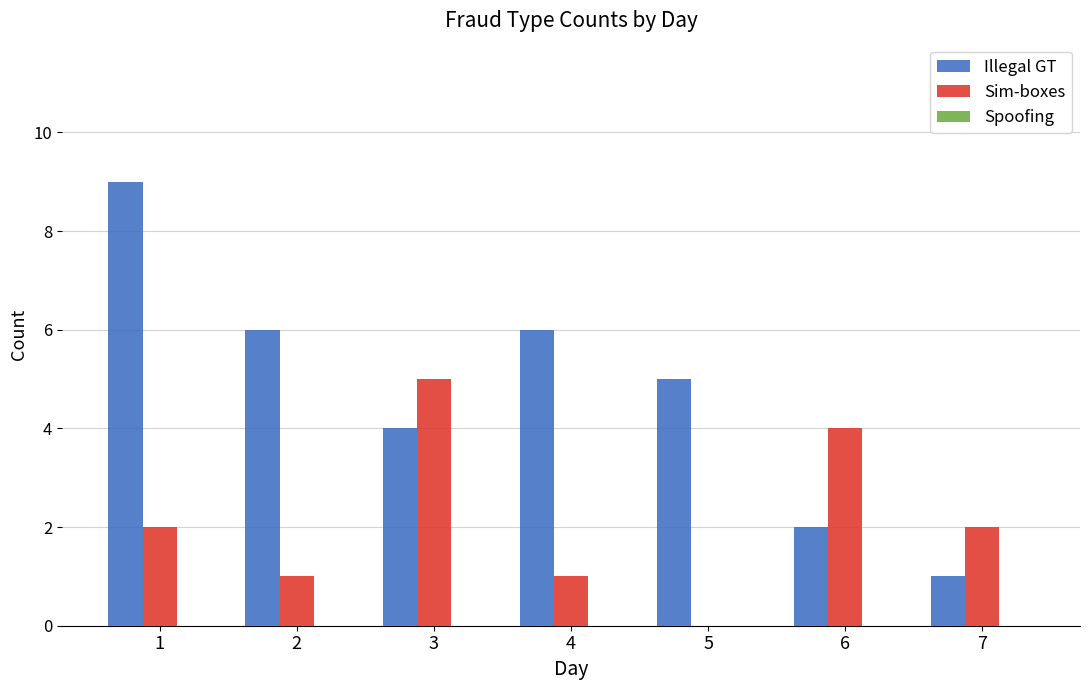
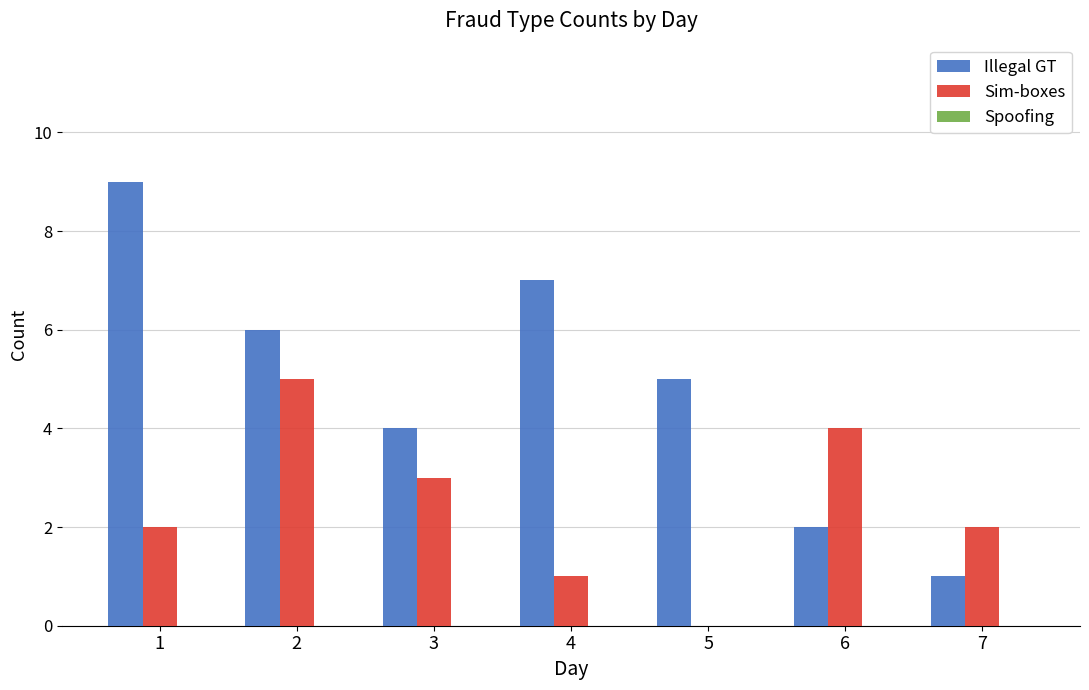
Sim-boxes, 2: 1 -> 5
Sim-boxes, 3: 5 -> 3
Illegal GT, 4: 6 -> 7
